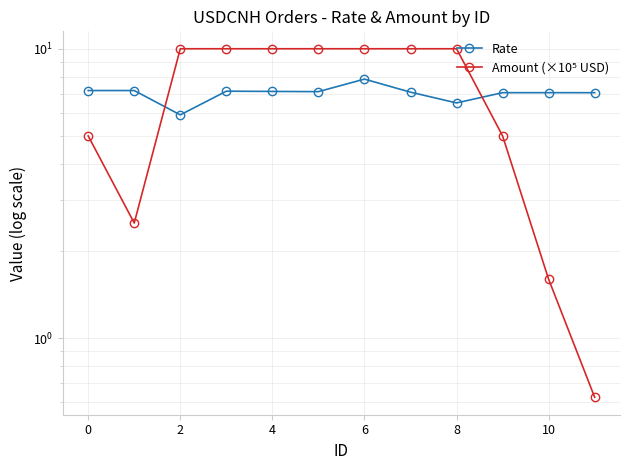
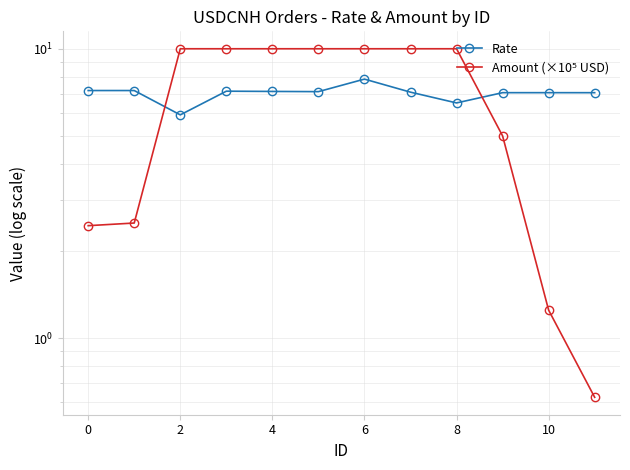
Amount (×10⁵ USD), 0: 5.0 -> 2.4
Amount (×10⁵ USD), 10: 1.6 -> 1.25
